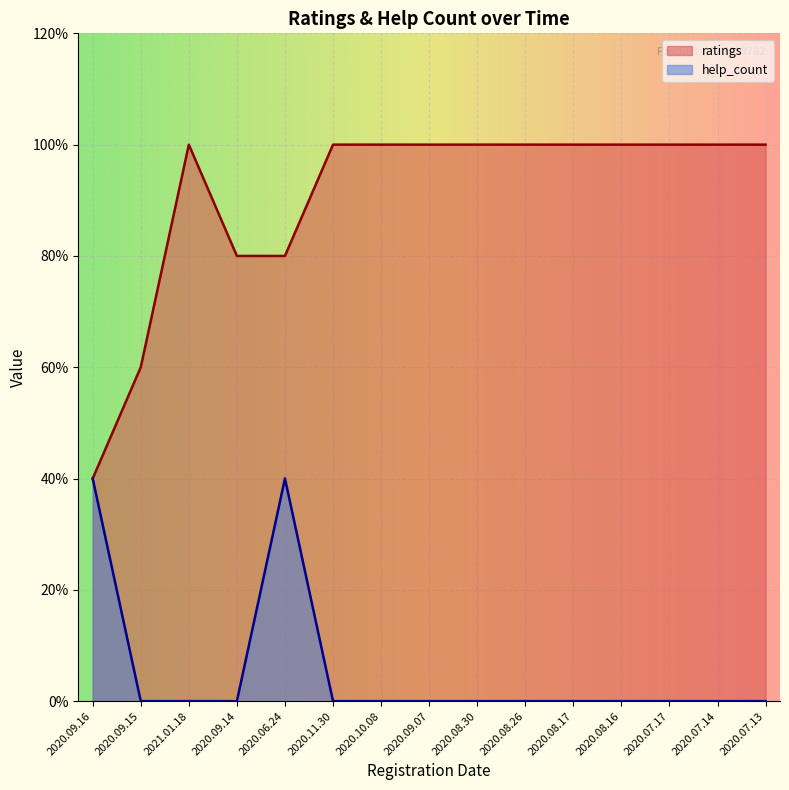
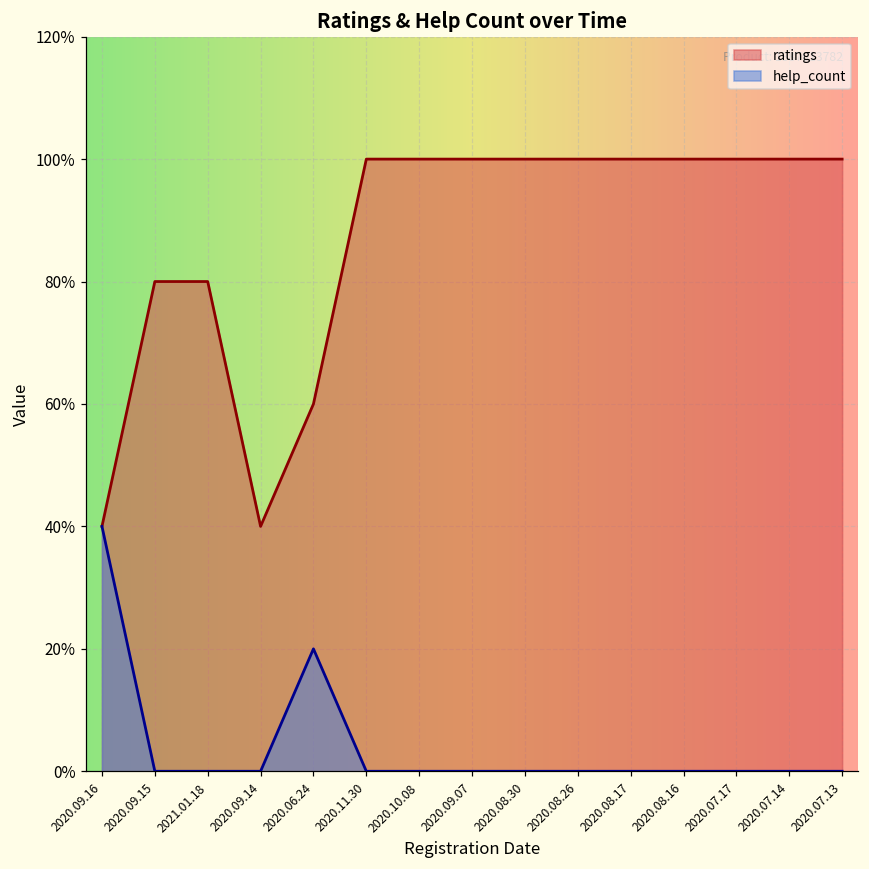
ratings, 2020.09.15: 60% -> 80%
ratings, 2021.01.18: 100% -> 80%
ratings, 2020.09.14: 80% -> 40%
ratings, 2020.06.24: 80% -> 60%
help_count, 2020.06.24: 40% -> 20%
